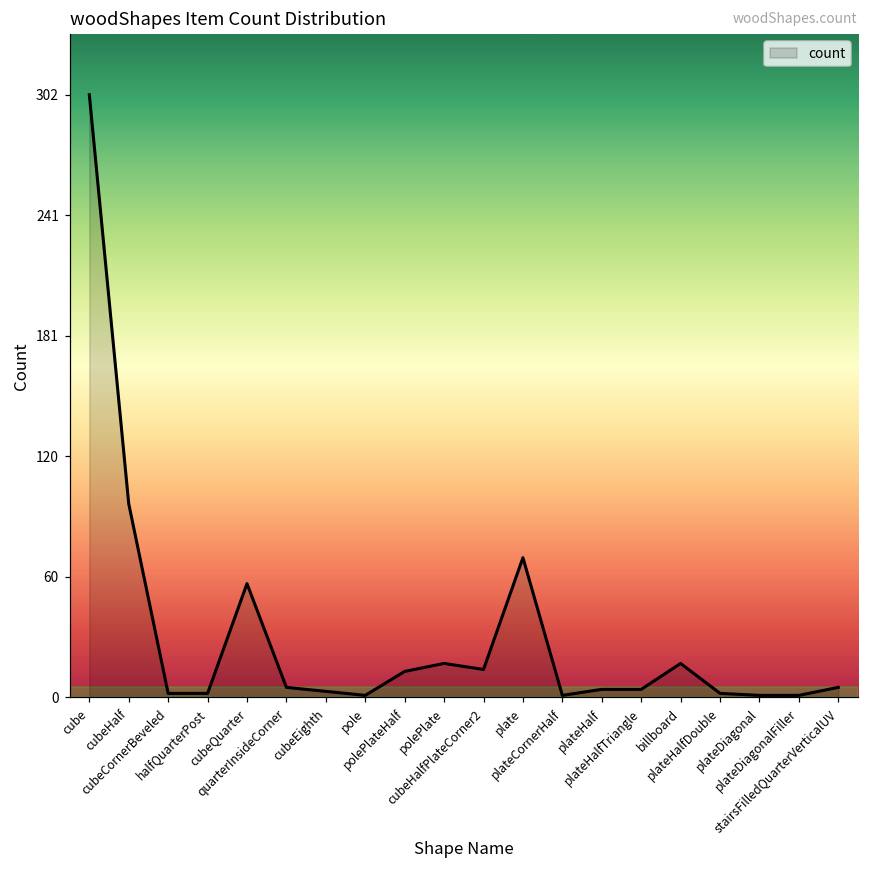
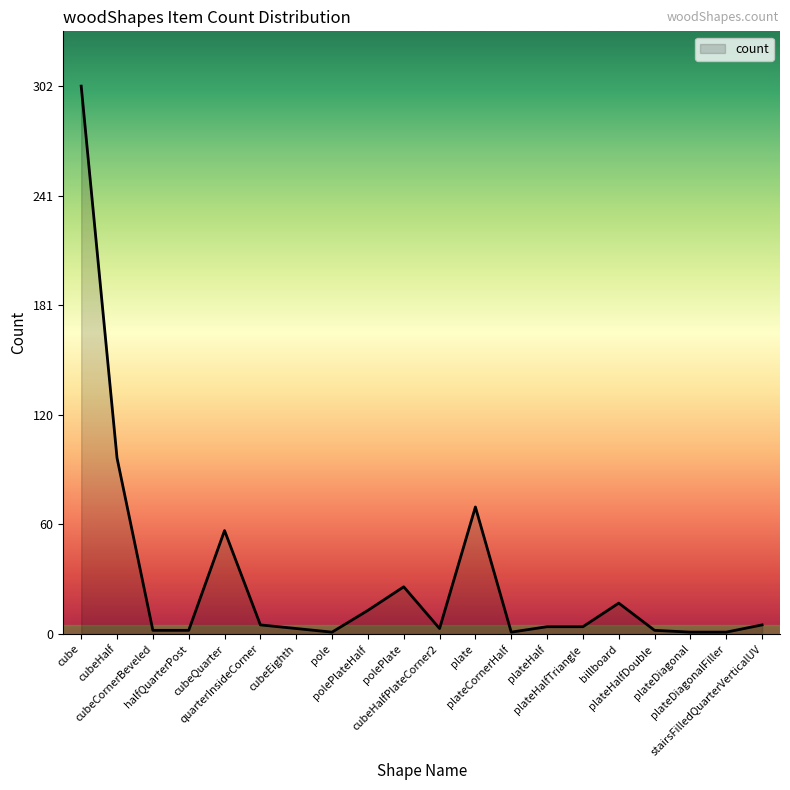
polePlate: 17 -> 26
cubeHalfPlateCorner2: 14 -> 3
